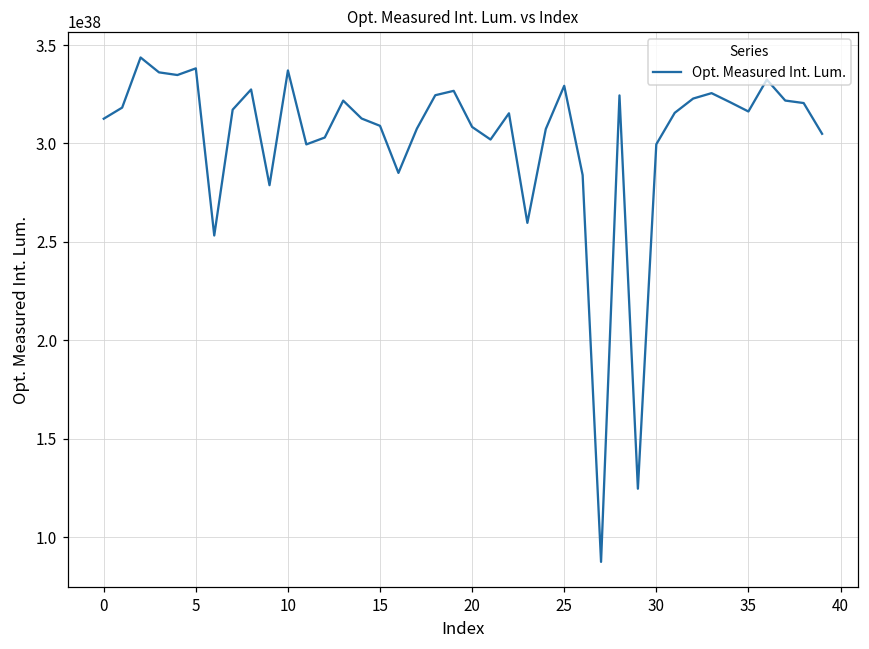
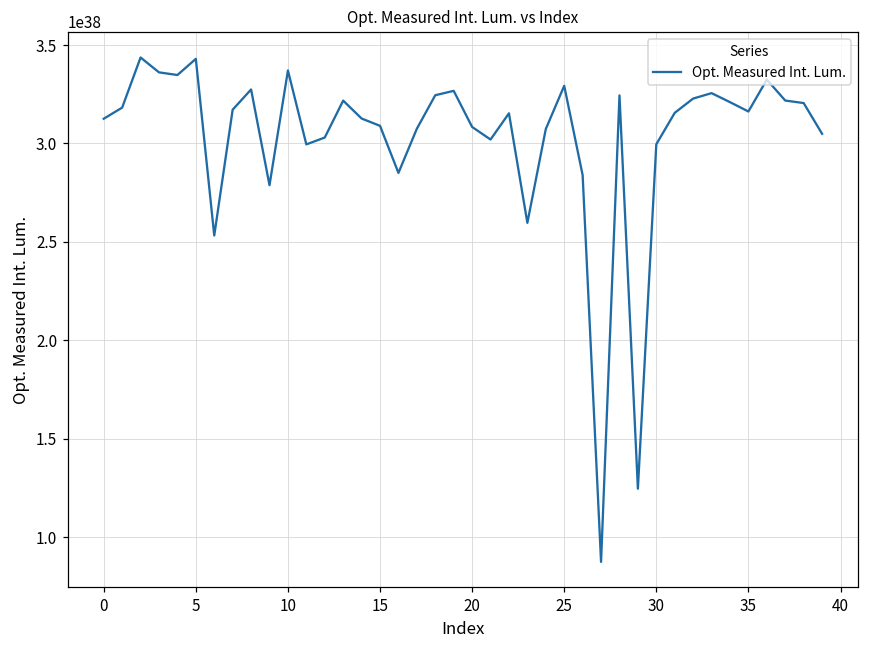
5: 338000000000000000000000000000000000000 -> 343000000000000000000000000000000000000
